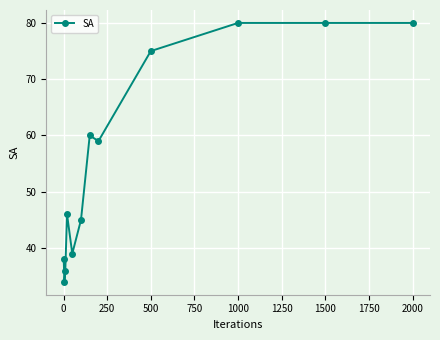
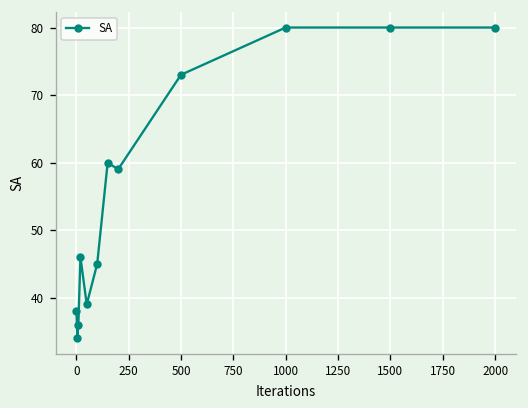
500: 75 -> 73
